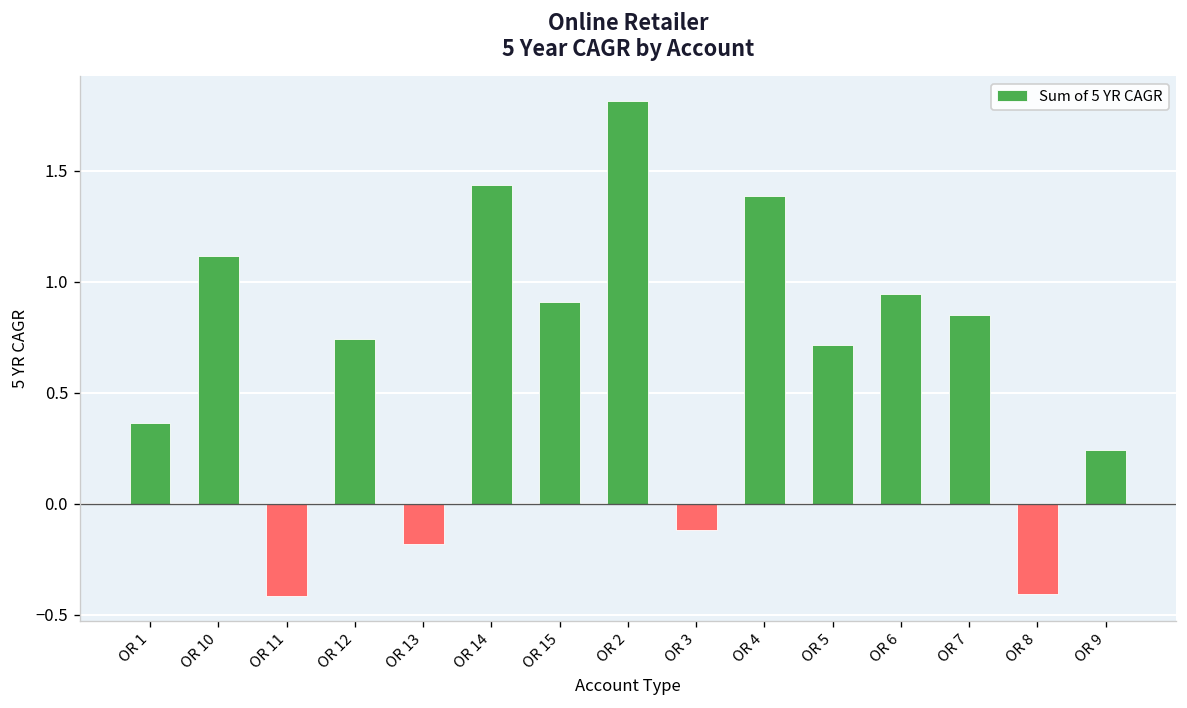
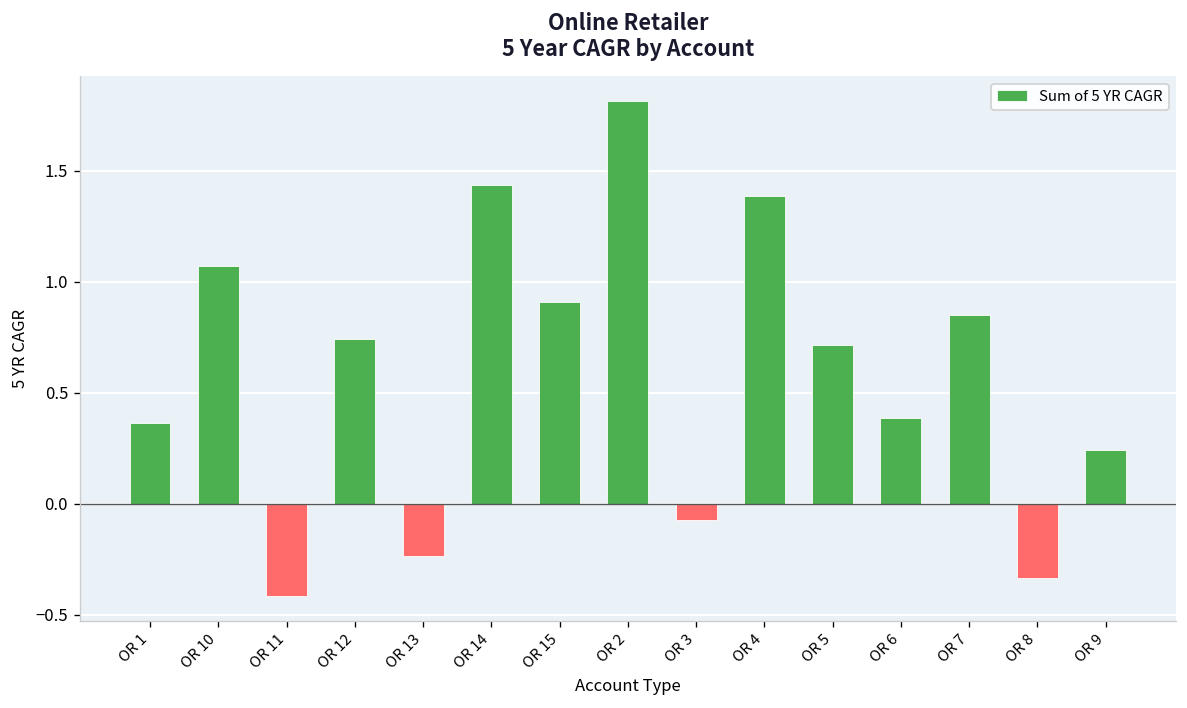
OR 10: 1.12 -> 1.07
OR 13: -0.18 -> -0.24
OR 3: -0.12 -> -0.07
OR 6: 0.94 -> 0.38
OR 8: -0.41 -> -0.33
